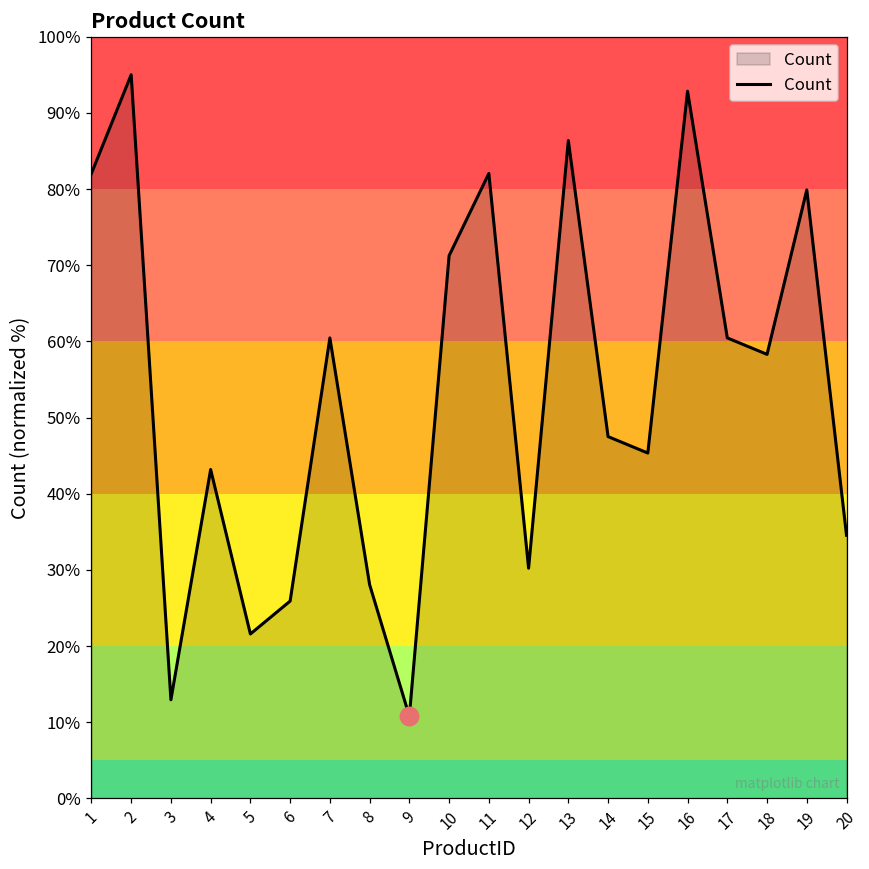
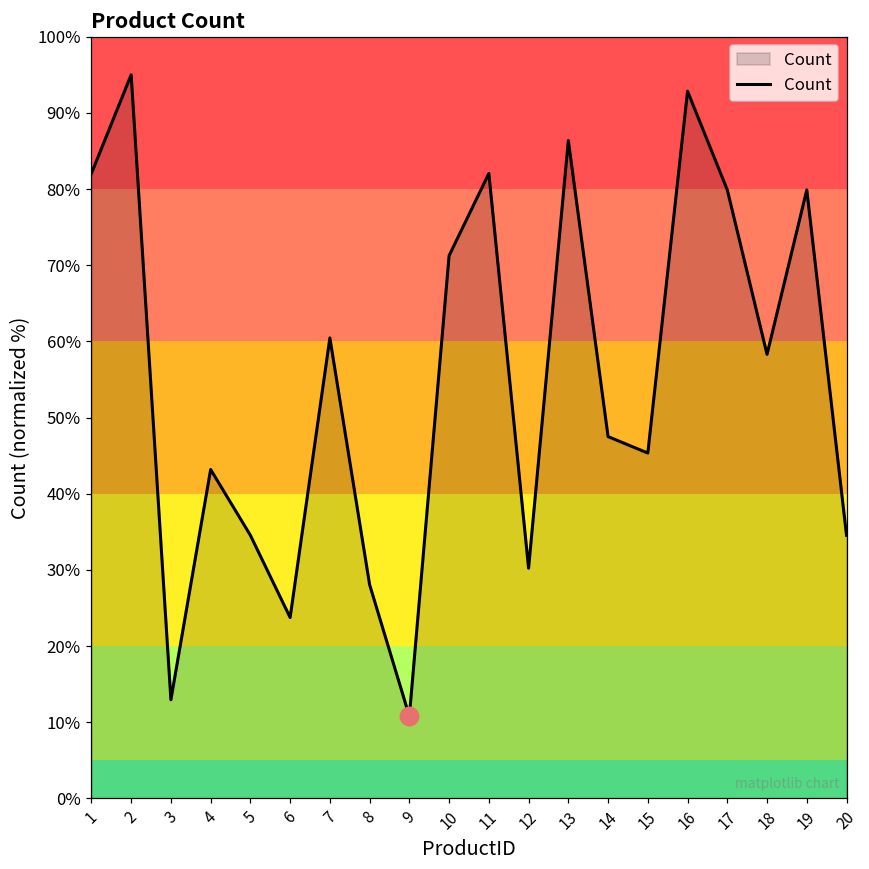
Count, 5: 22% -> 35%
Count, 6: 26% -> 24%
Count, 17: 60% -> 80%
